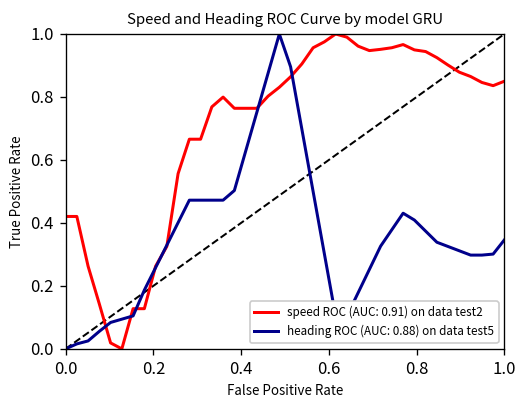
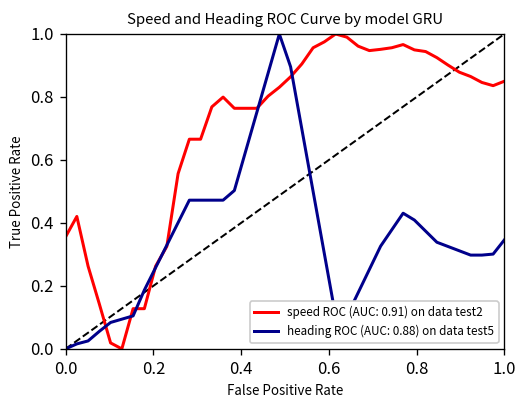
speed ROC (AUC: 0.91) on data test2, 0.0: 0.42 -> 0.36
